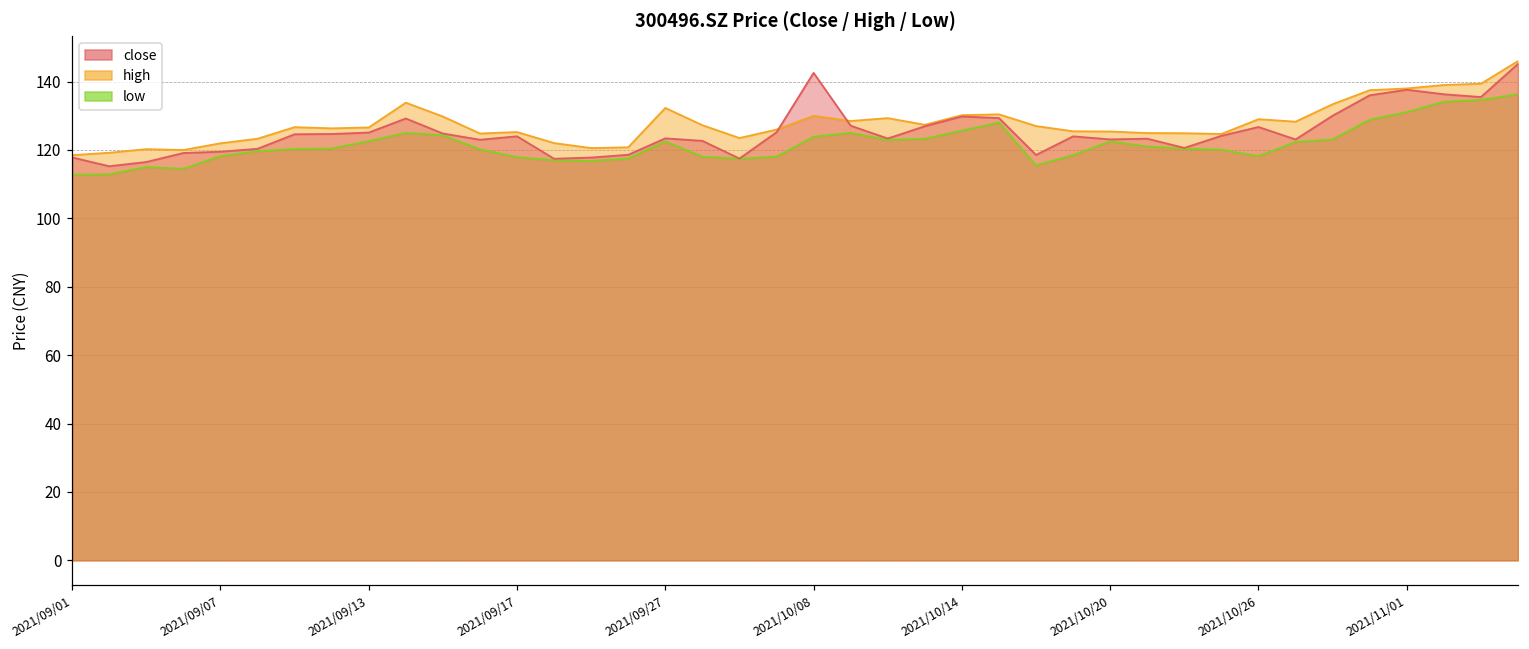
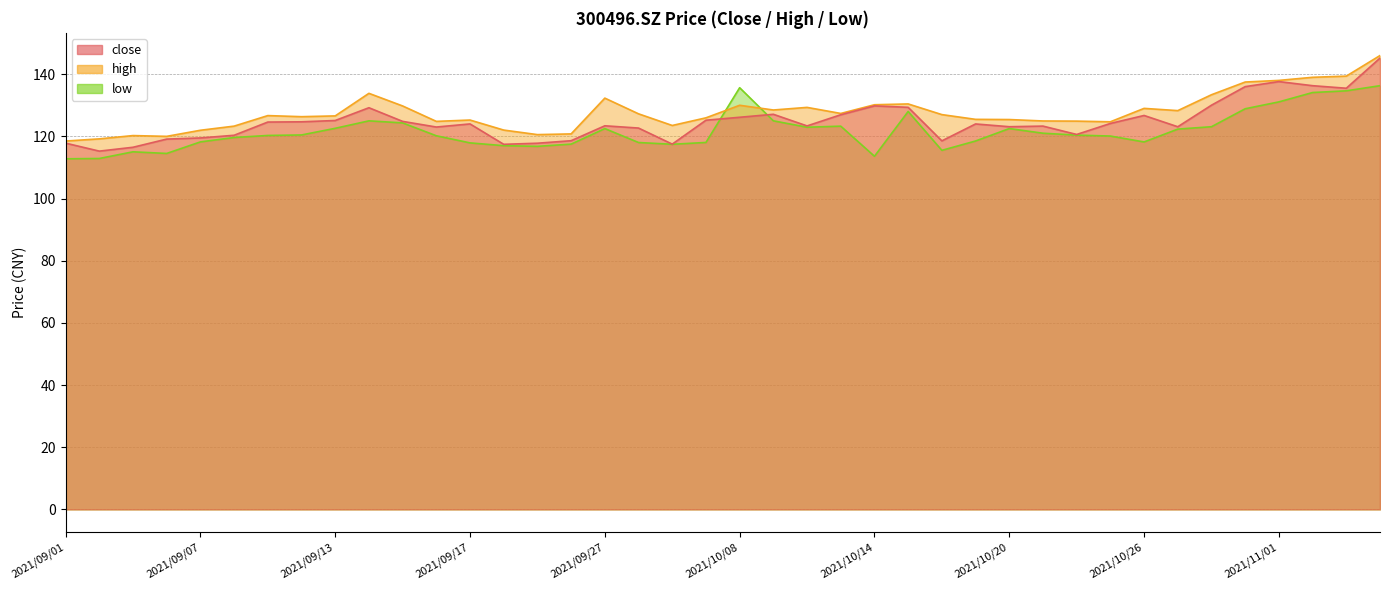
low, 2021/10/08: 124 -> 136
close, 2021/10/08: 143 -> 126
low, 2021/10/14: 126 -> 114
